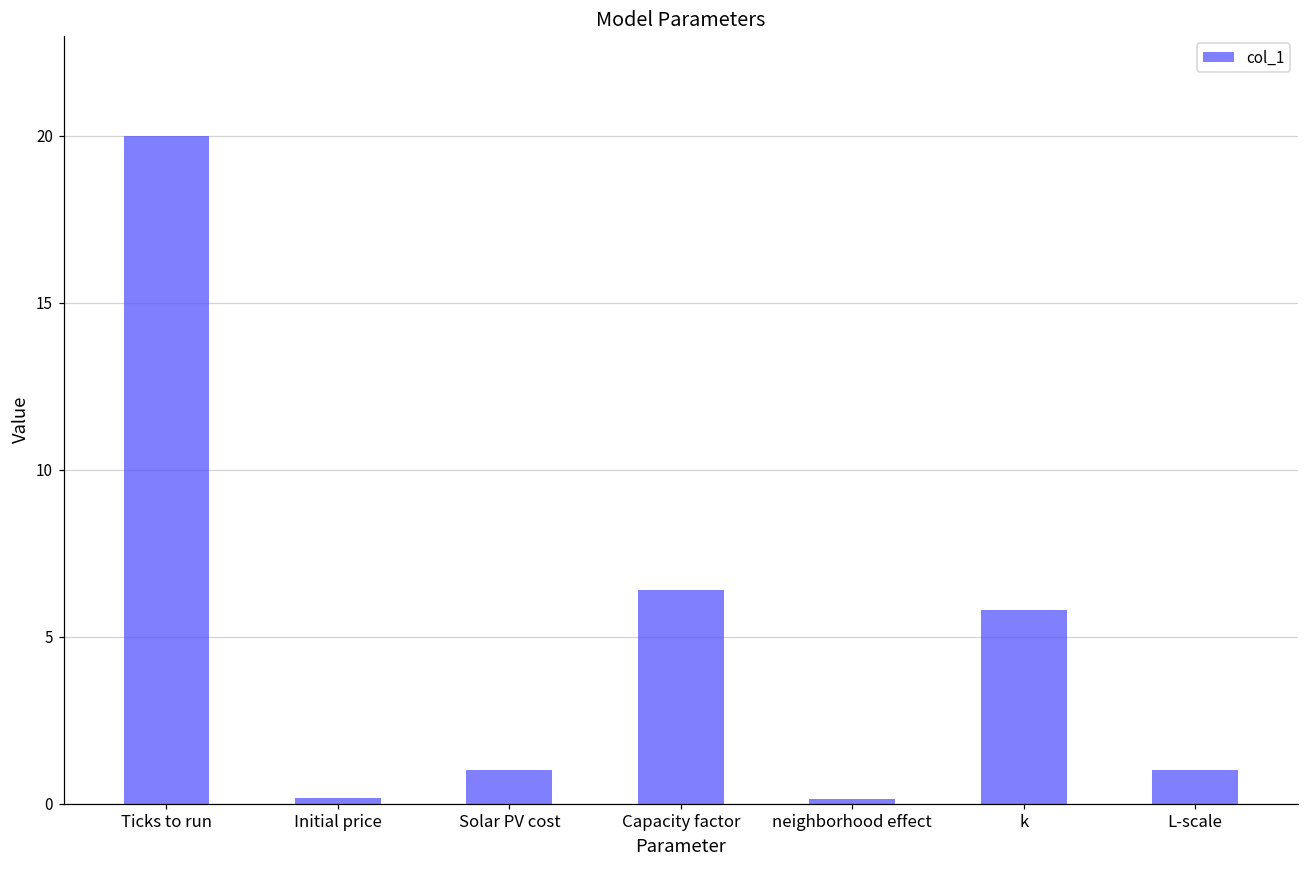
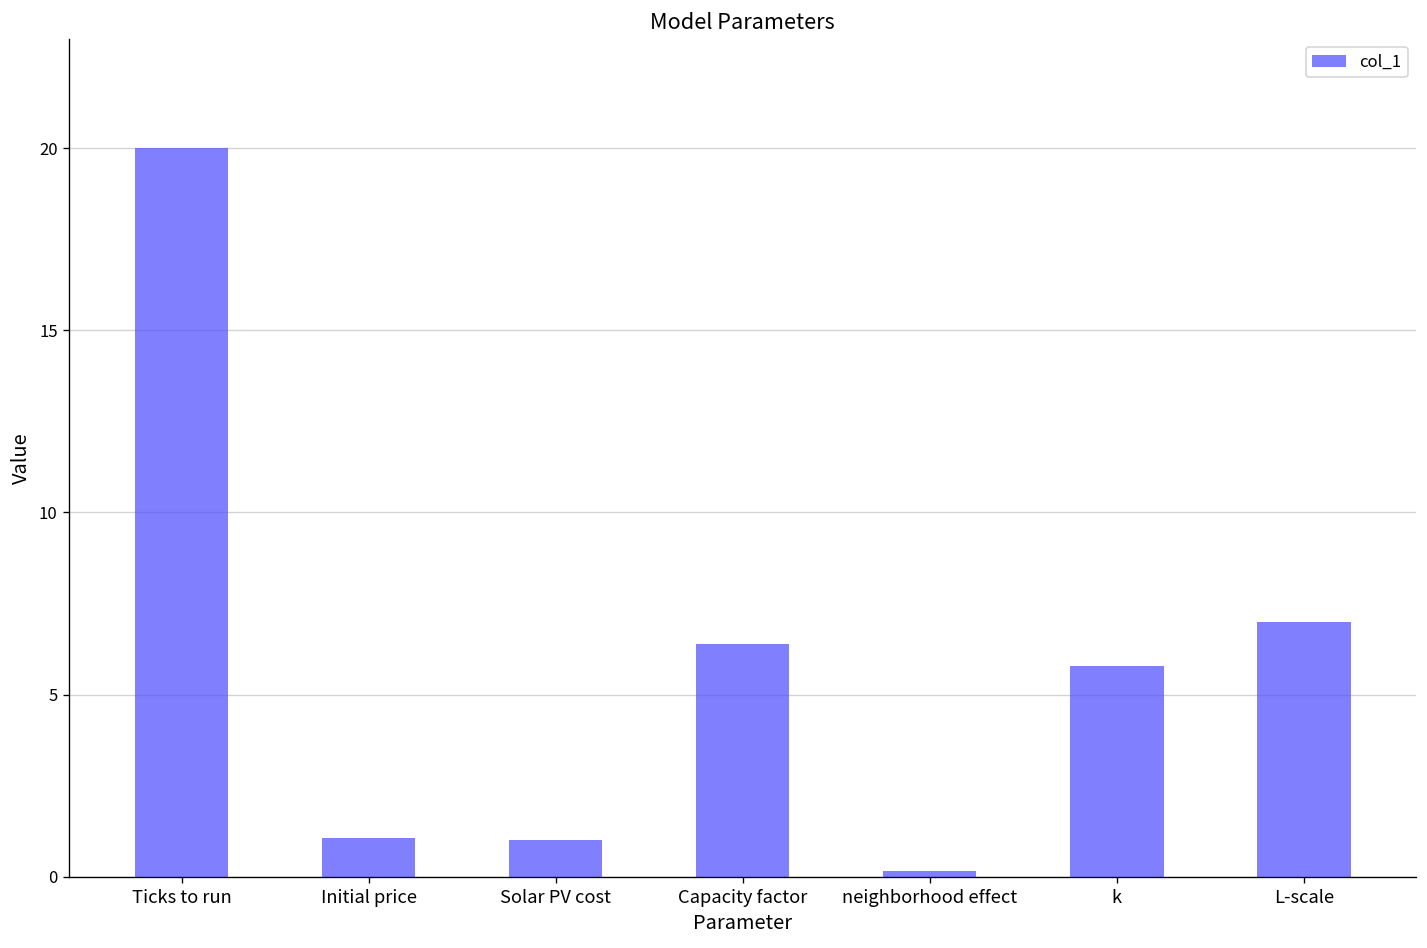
Initial price: 0.2 -> 1.1
L-scale: 1 -> 7
